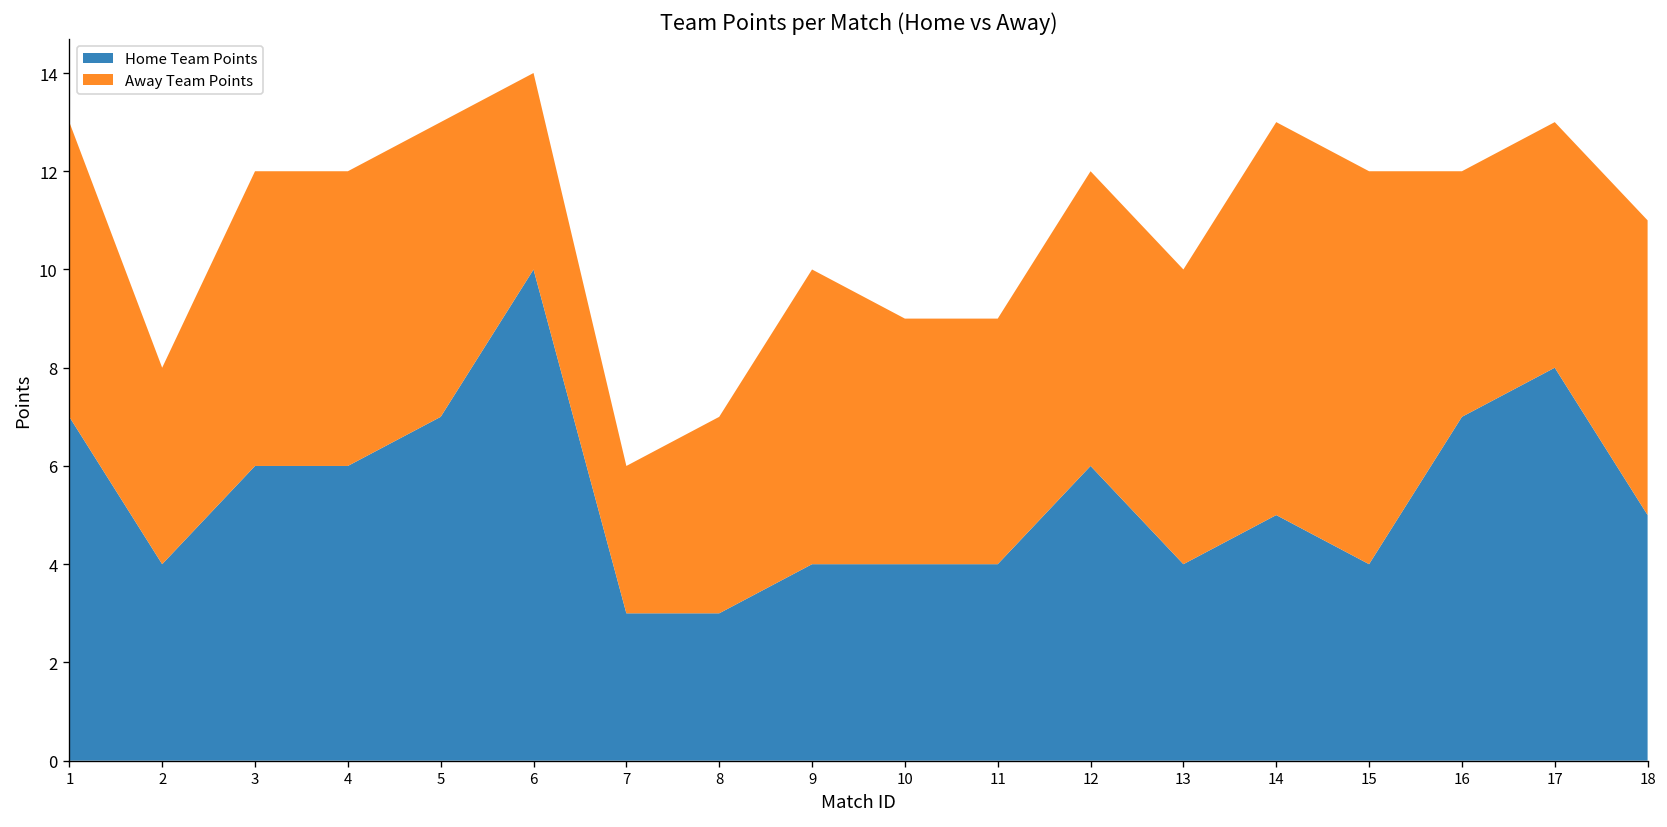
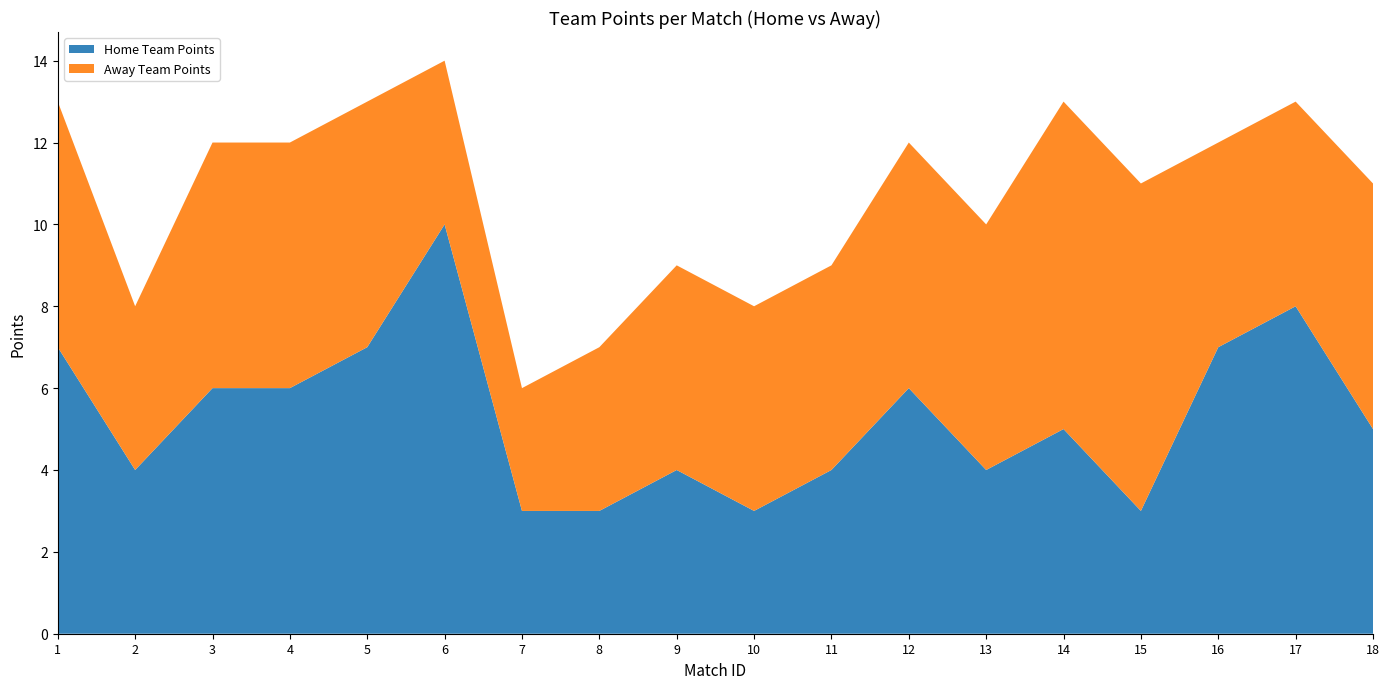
Away Team Points, 9: 6 -> 5
Home Team Points, 10: 4 -> 3
Home Team Points, 15: 4 -> 3
